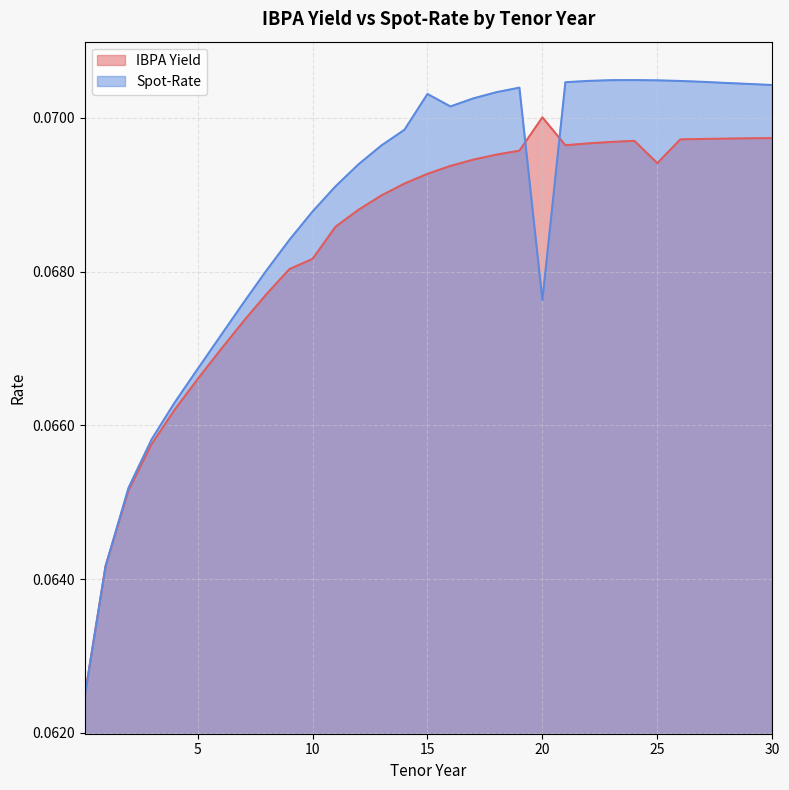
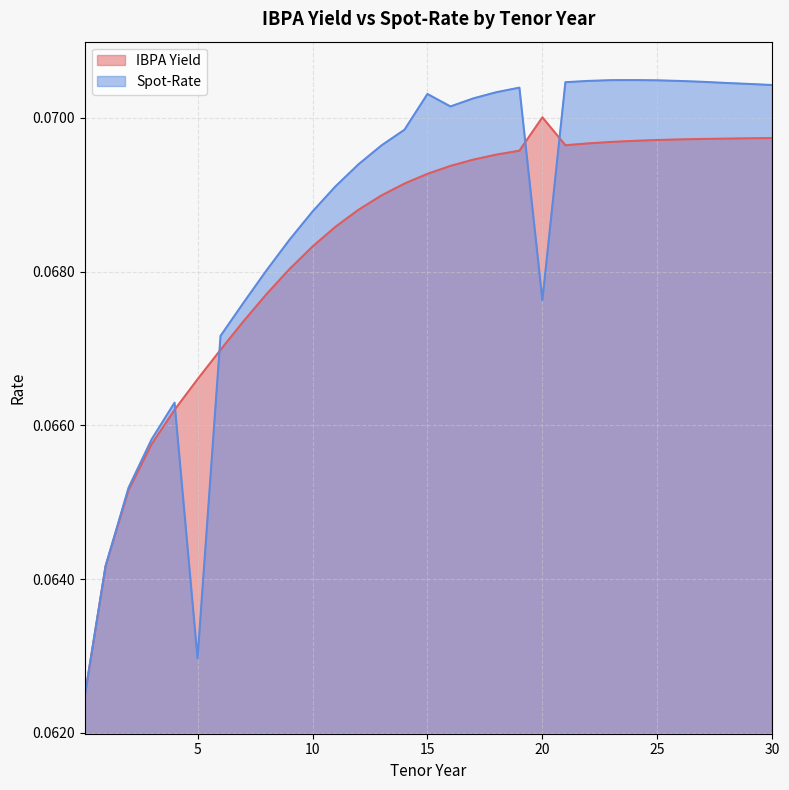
Spot-Rate, 5: 0.0667 -> 0.0630
IBPA Yield, 10: 0.0682 -> 0.0683
IBPA Yield, 25: 0.0694 -> 0.0697
